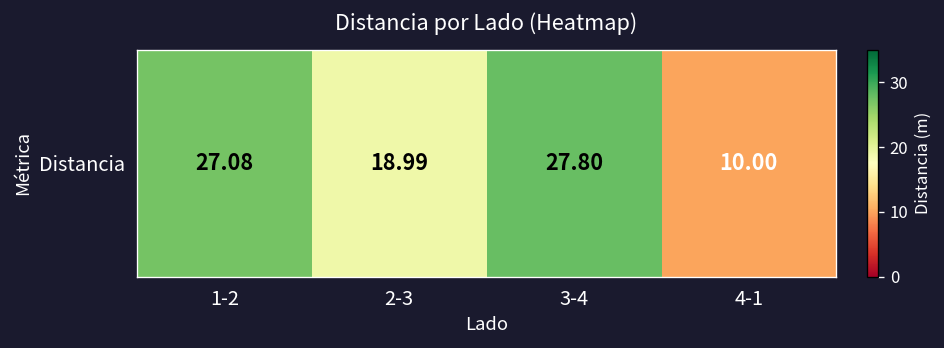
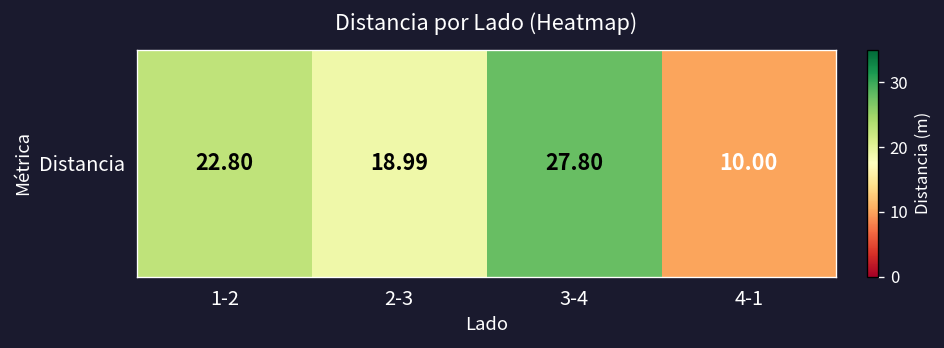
Distancia, 1-2: 27.08 -> 22.80
